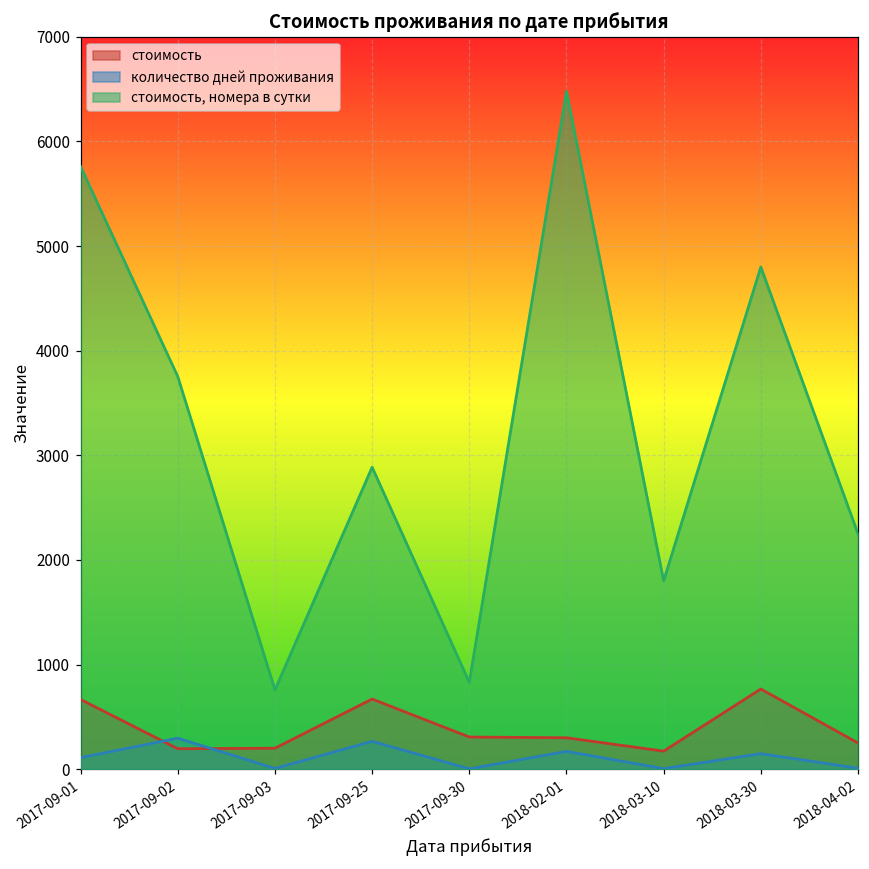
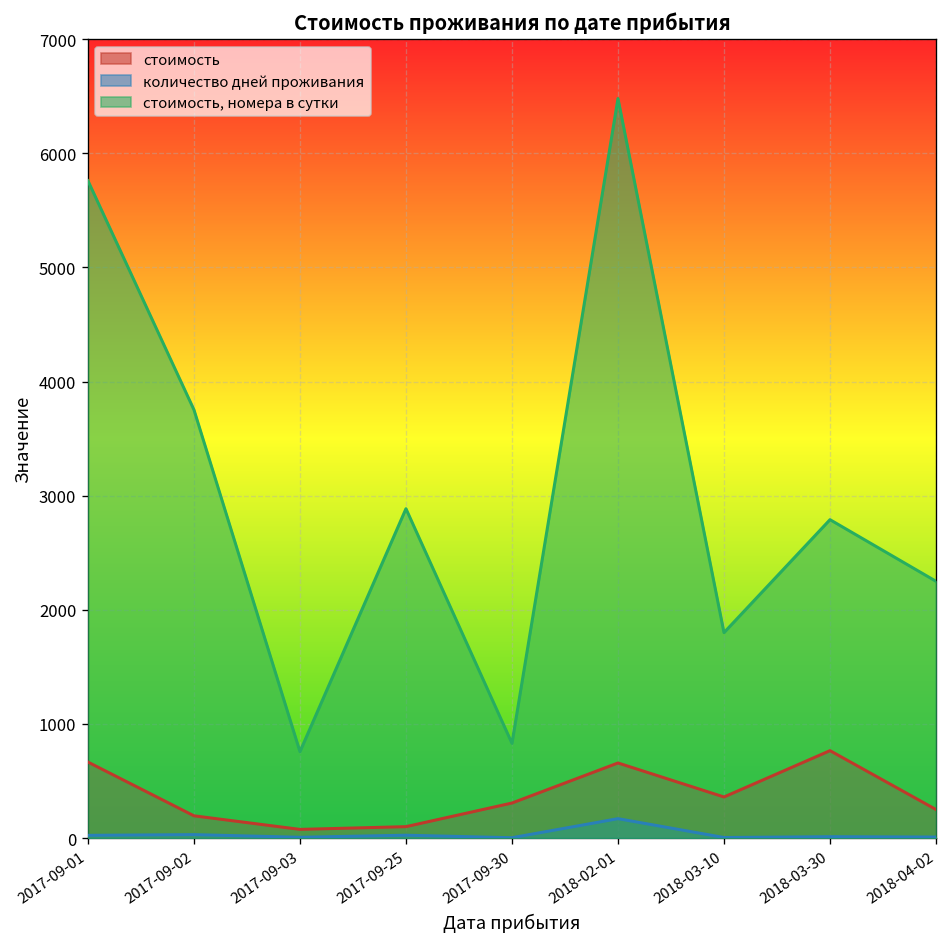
количество дней проживания, 2017-09-01: 100 -> 0
количество дней проживания, 2017-09-02: 300 -> 0
стоимость, 2017-09-03: 200 -> 100
стоимость, 2017-09-25: 700 -> 100
количество дней проживания, 2017-09-25: 300 -> 0
стоимость, 2018-02-01: 300 -> 700
стоимость, 2018-03-10: 200 -> 400
количество дней проживания, 2018-03-30: 100 -> 0
стоимость, номера в сутки, 2018-03-30: 4800 -> 2800
